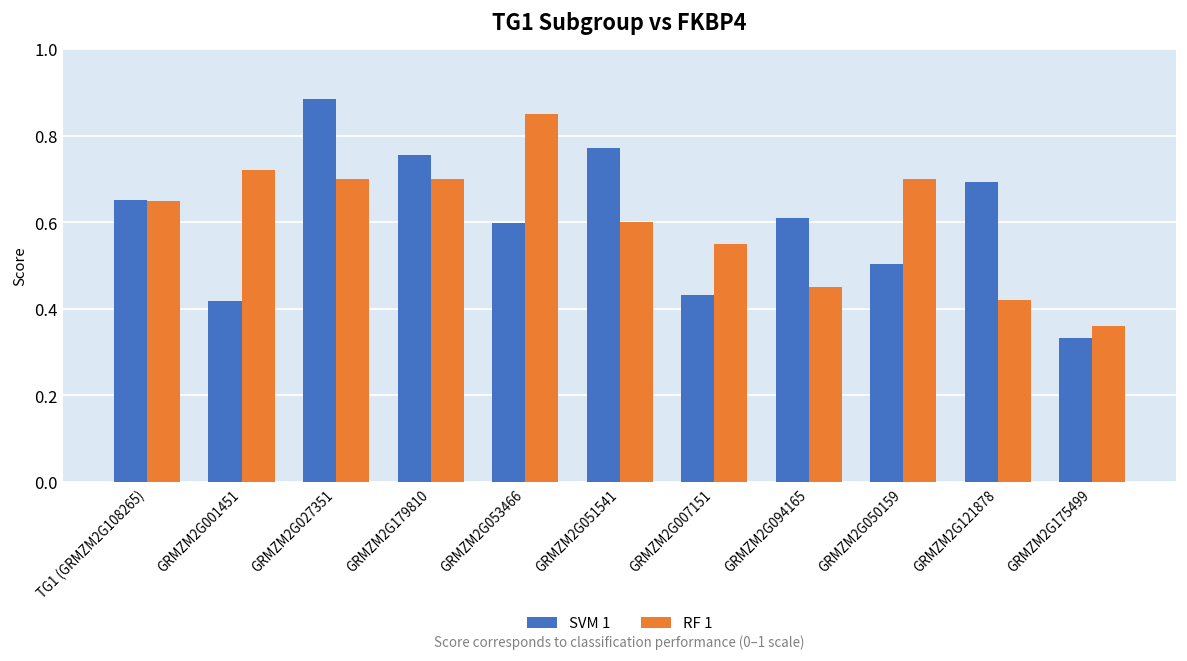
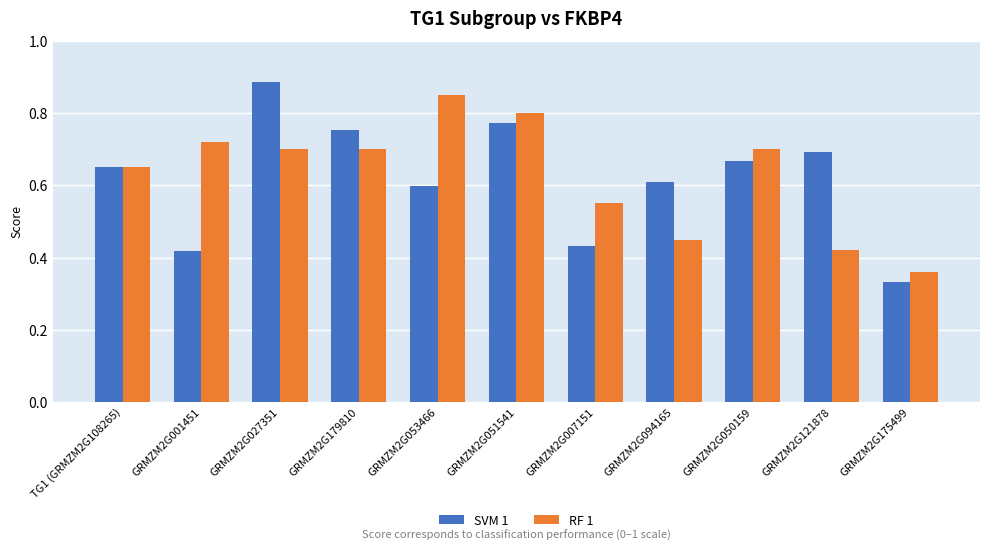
RF 1, GRMZM2G051541: 0.6 -> 0.8
SVM 1, GRMZM2G050159: 0.50 -> 0.67
